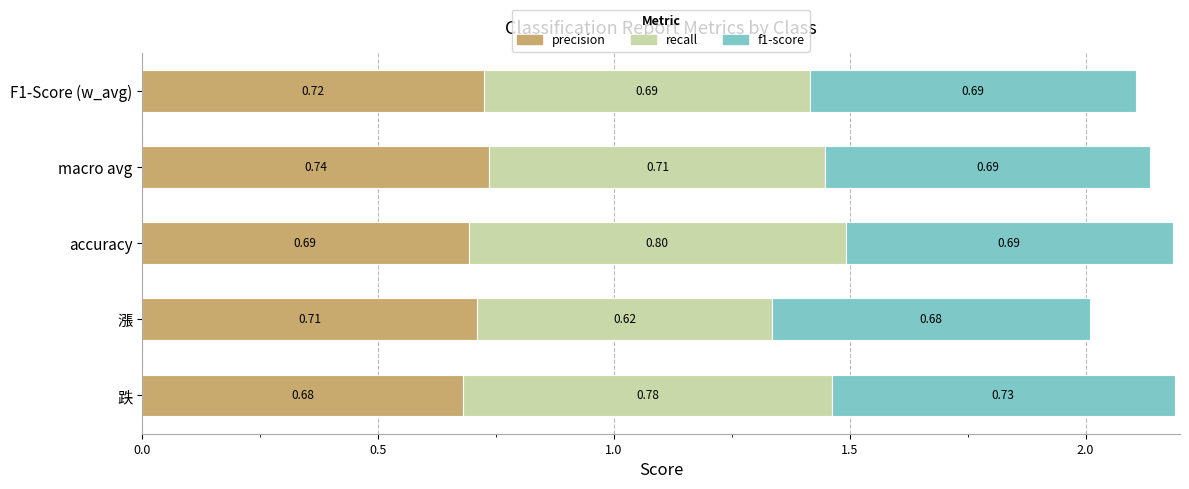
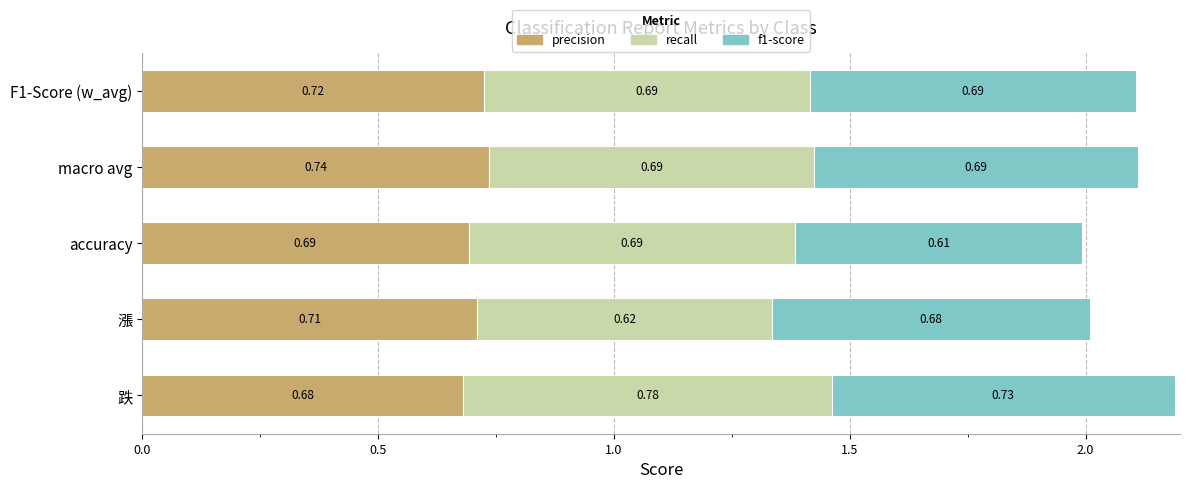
recall, macro avg: 0.71 -> 0.69
recall, accuracy: 0.80 -> 0.69
f1-score, accuracy: 0.69 -> 0.61
